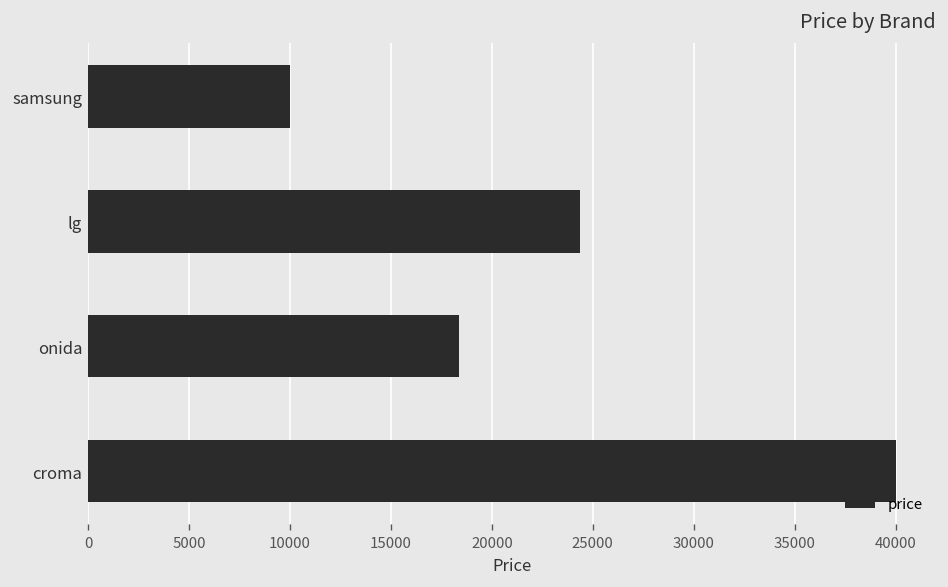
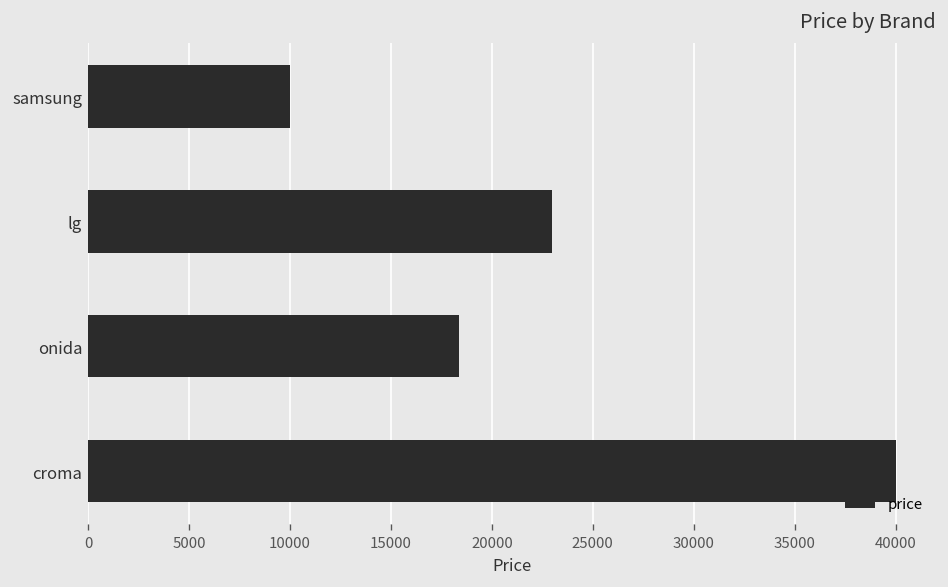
lg: 24400 -> 23000
